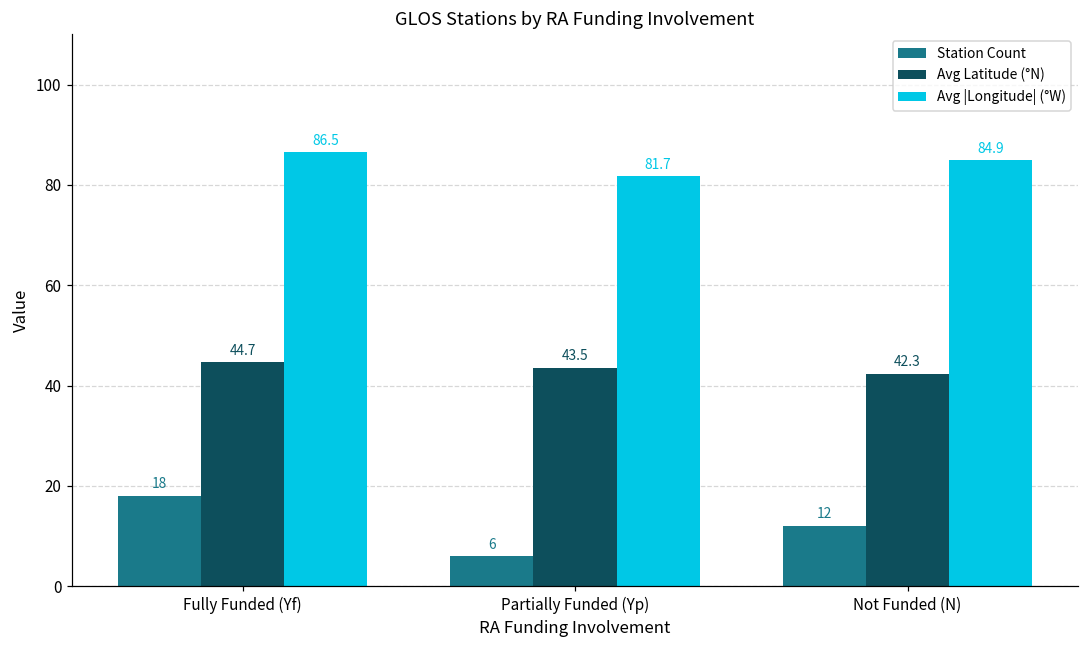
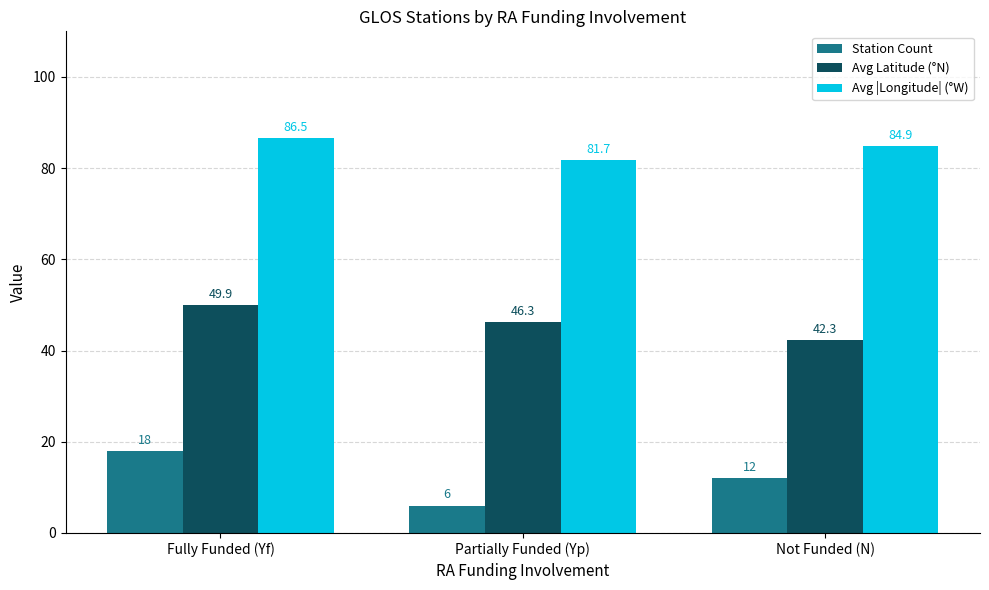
Avg Latitude (°N), Fully Funded (Yf): 44.7 -> 49.9
Avg Latitude (°N), Partially Funded (Yp): 43.5 -> 46.3
